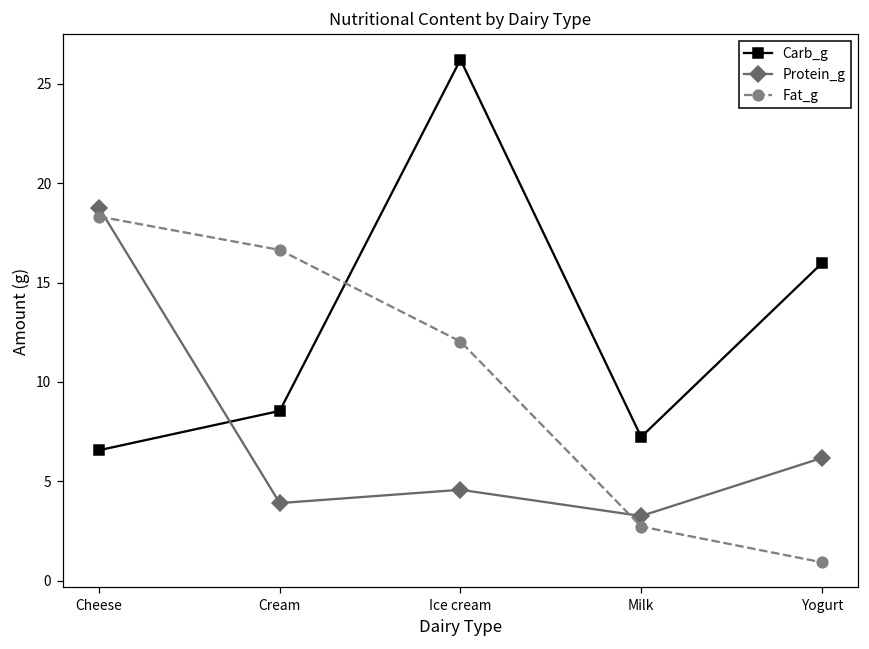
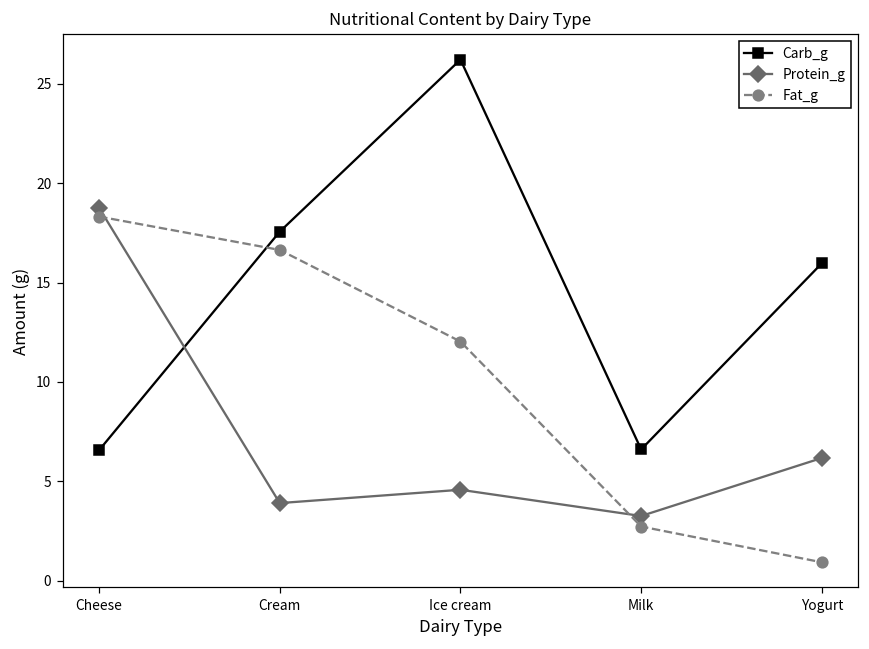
Carb_g, Cream: 8.5 -> 17.6
Carb_g, Milk: 7.2 -> 6.6
